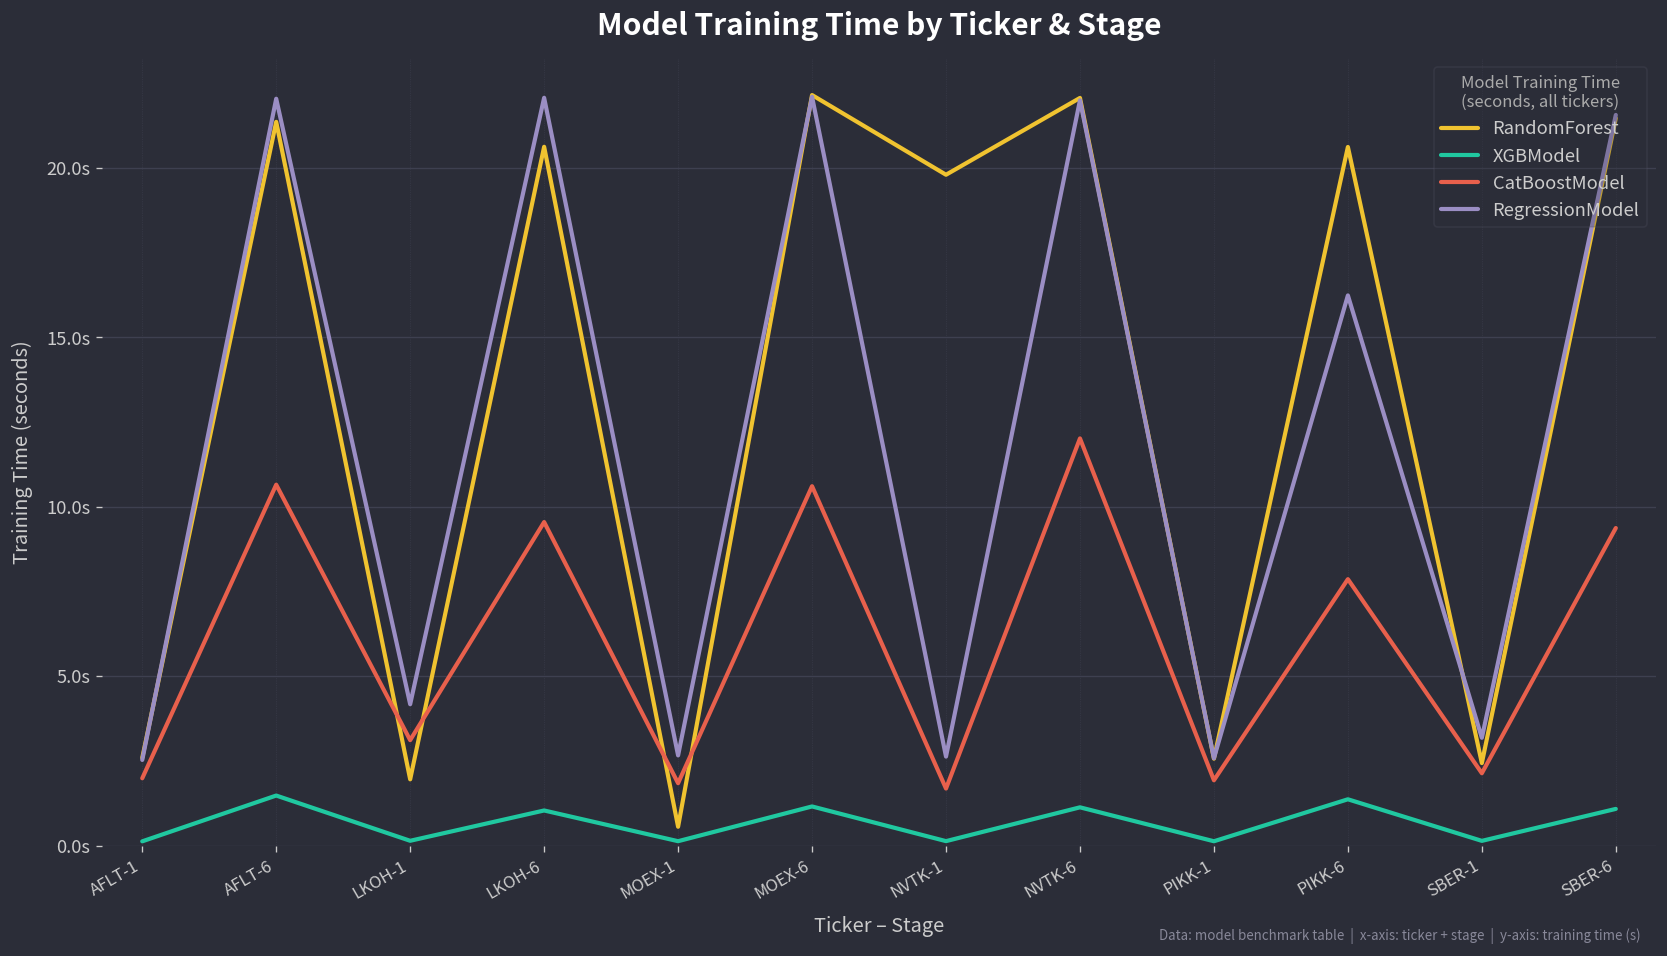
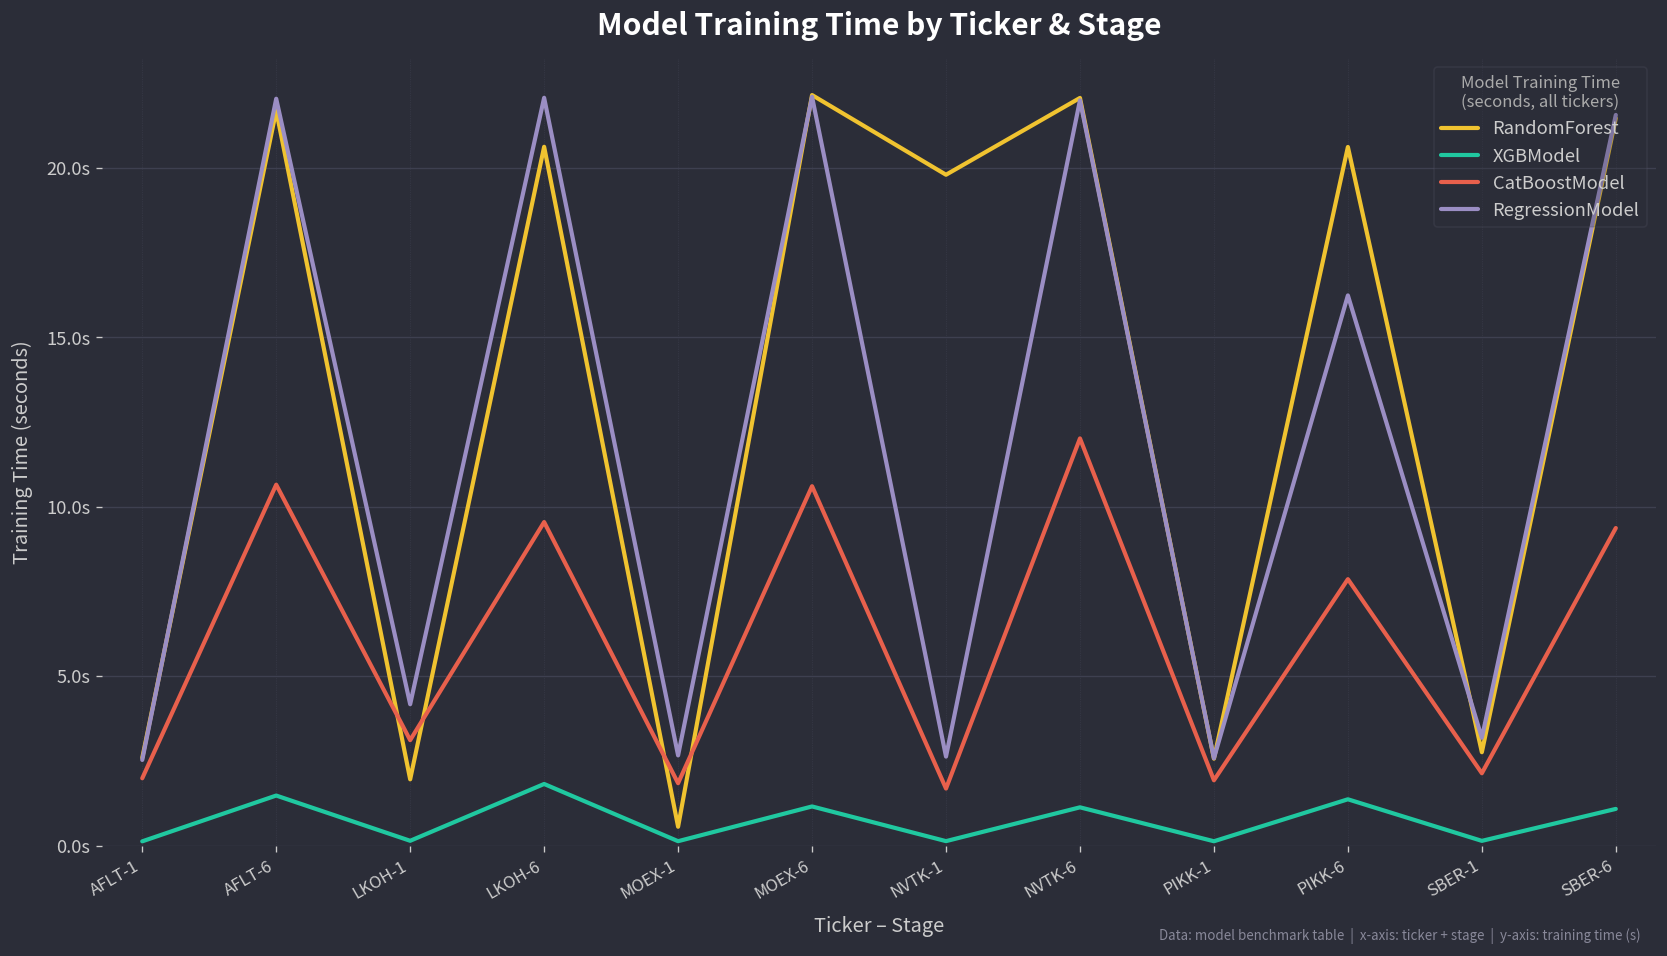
RandomForest, AFLT-6: 21.4s -> 21.7s
XGBModel, LKOH-6: 1.0s -> 1.8s
RandomForest, SBER-1: 2.4s -> 2.8s
